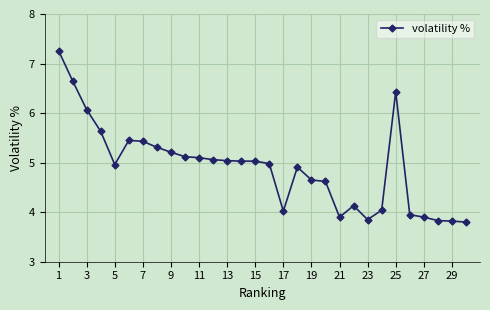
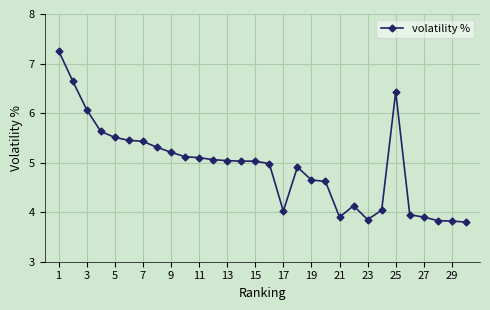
5: 5.0 -> 5.5
